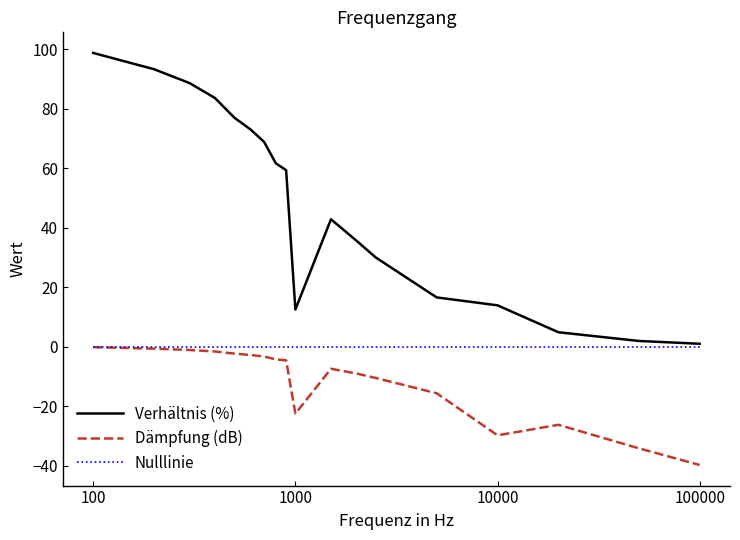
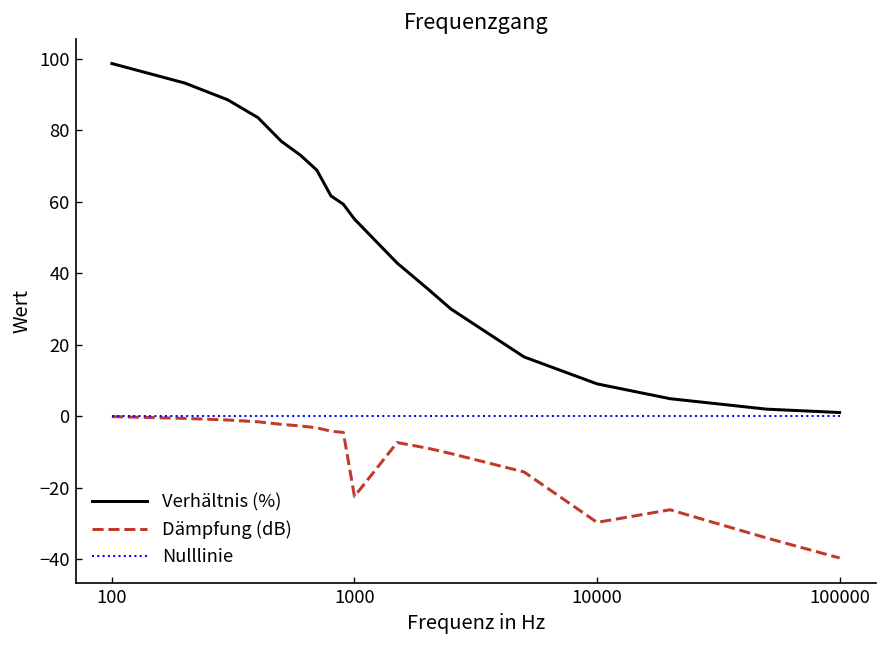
Verhältnis (%), 1000: 13 -> 55
Verhältnis (%), 10000: 14 -> 9
